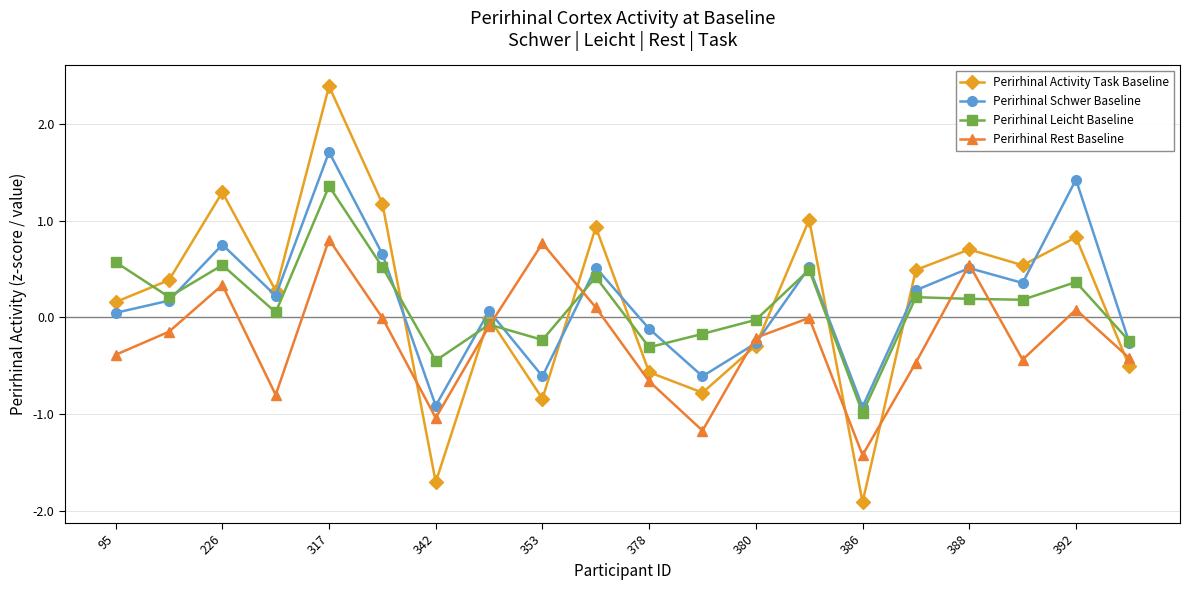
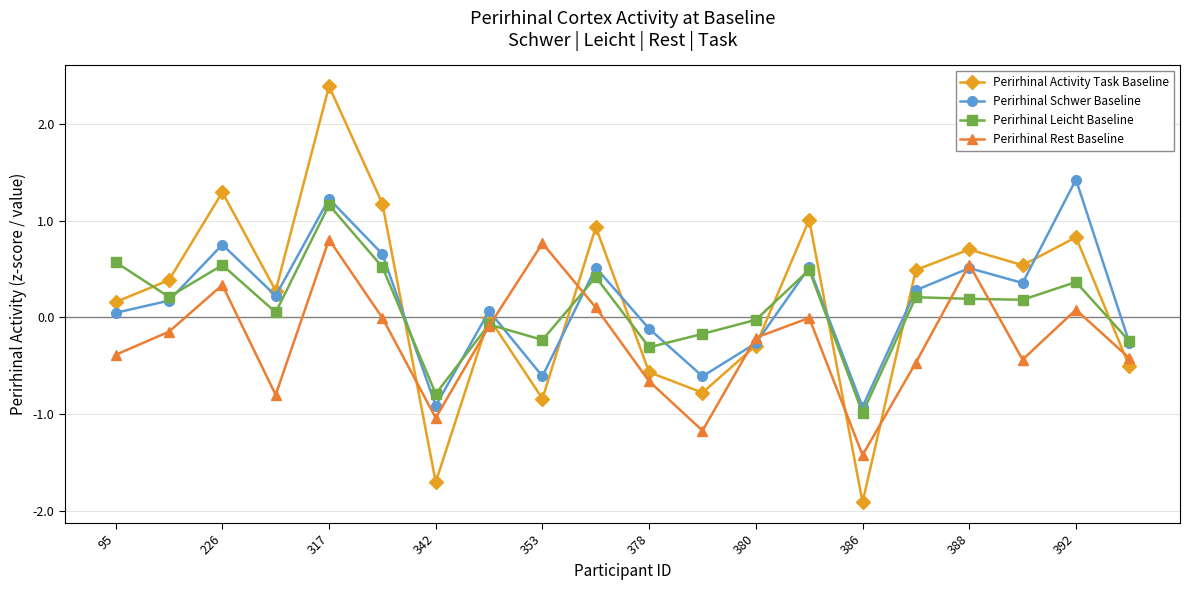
Perirhinal Schwer Baseline, 317: 1.7 -> 1.2
Perirhinal Leicht Baseline, 317: 1.4 -> 1.2
Perirhinal Leicht Baseline, 342: -0.4 -> -0.8
